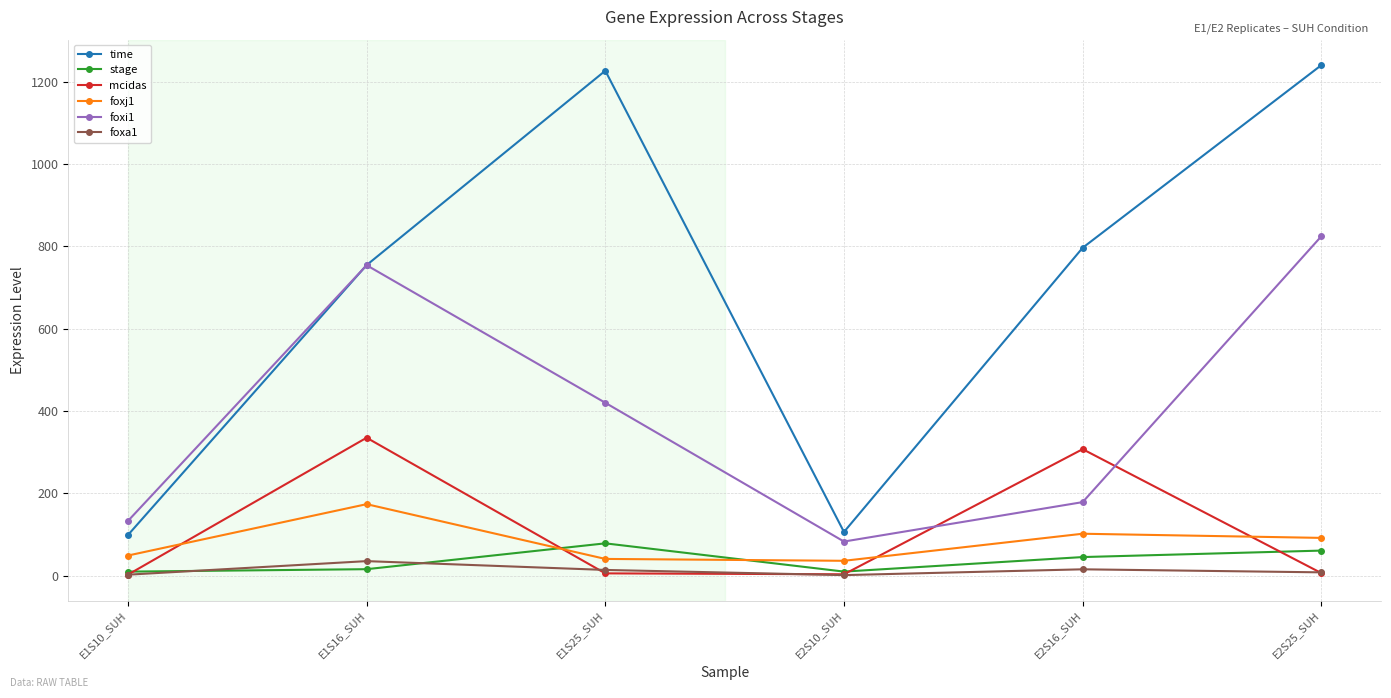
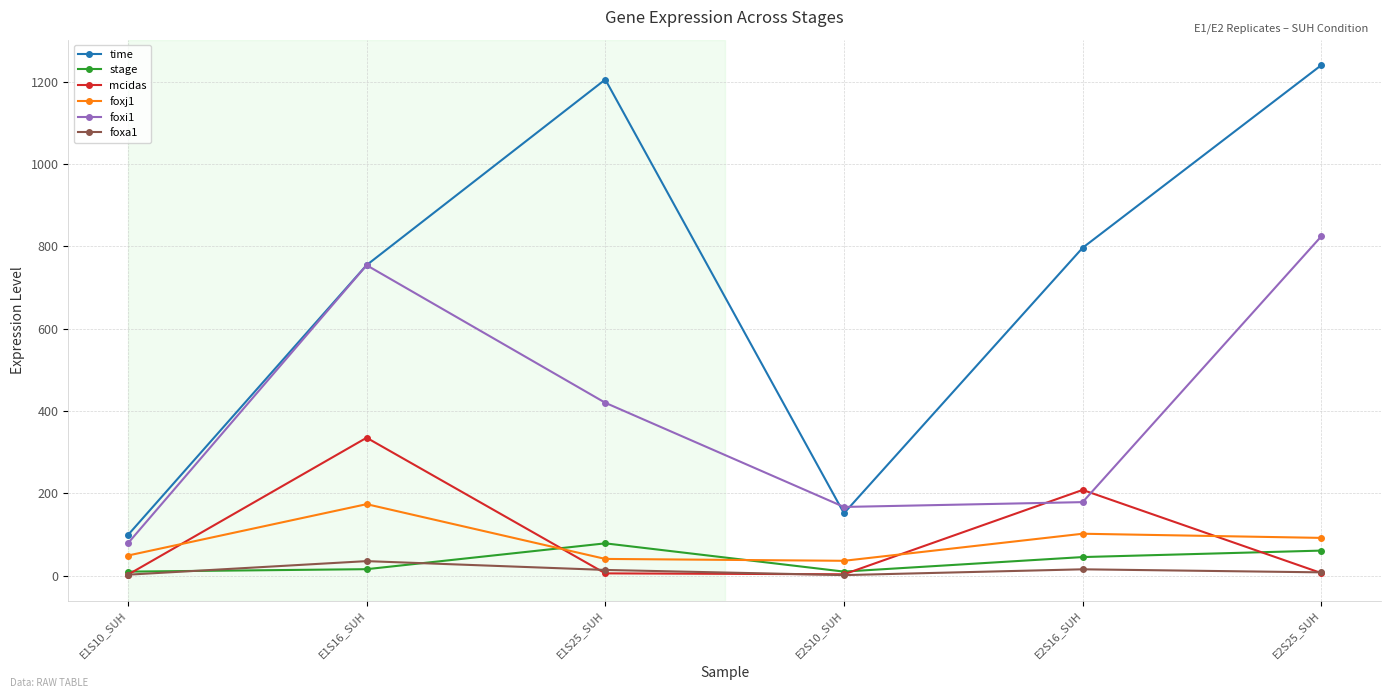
foxi1, E1S10_SUH: 130 -> 80
time, E1S25_SUH: 1230 -> 1210
time, E2S10_SUH: 110 -> 150
foxi1, E2S10_SUH: 80 -> 170
mcidas, E2S16_SUH: 310 -> 210
